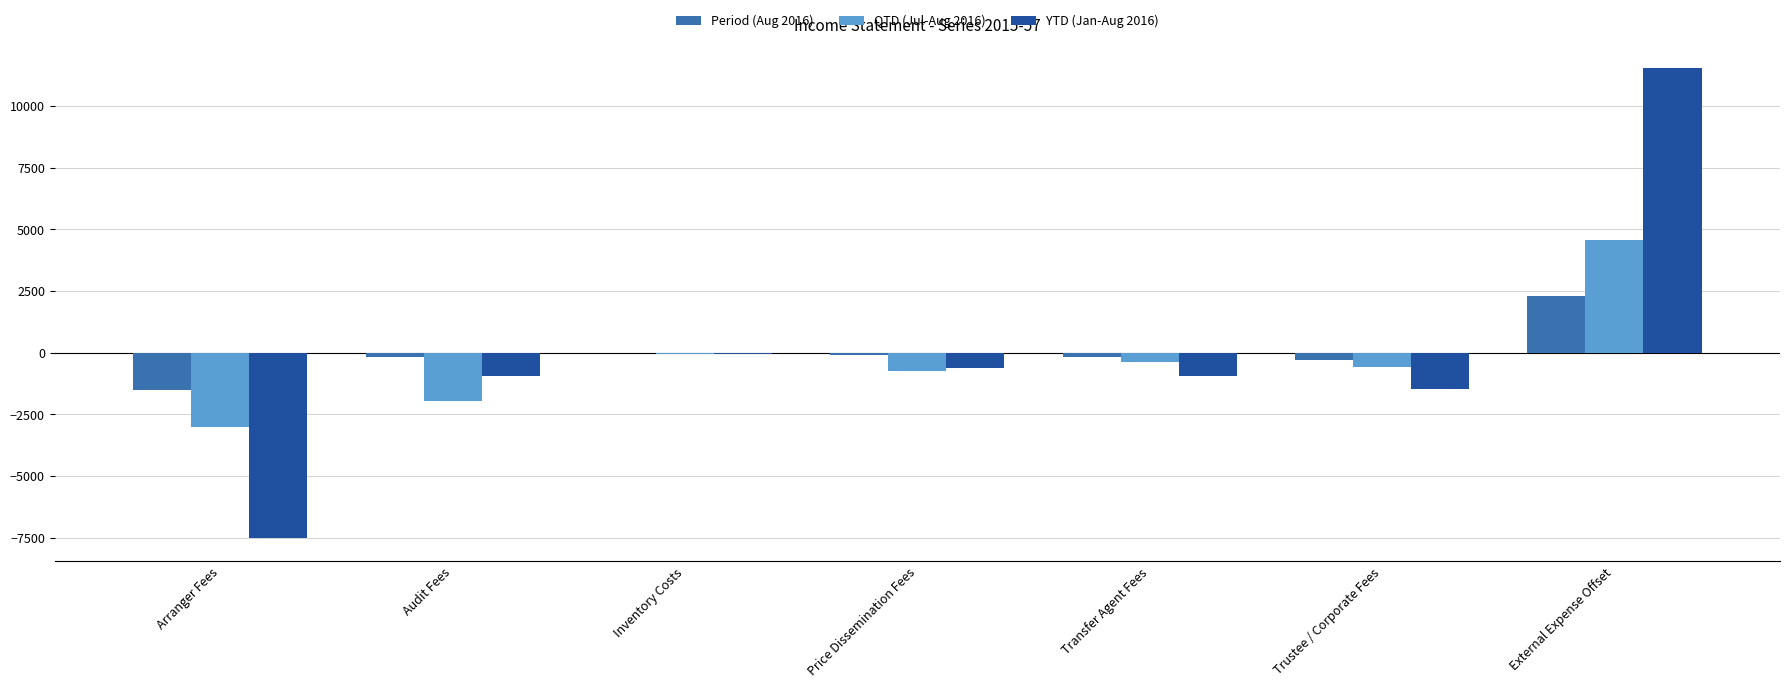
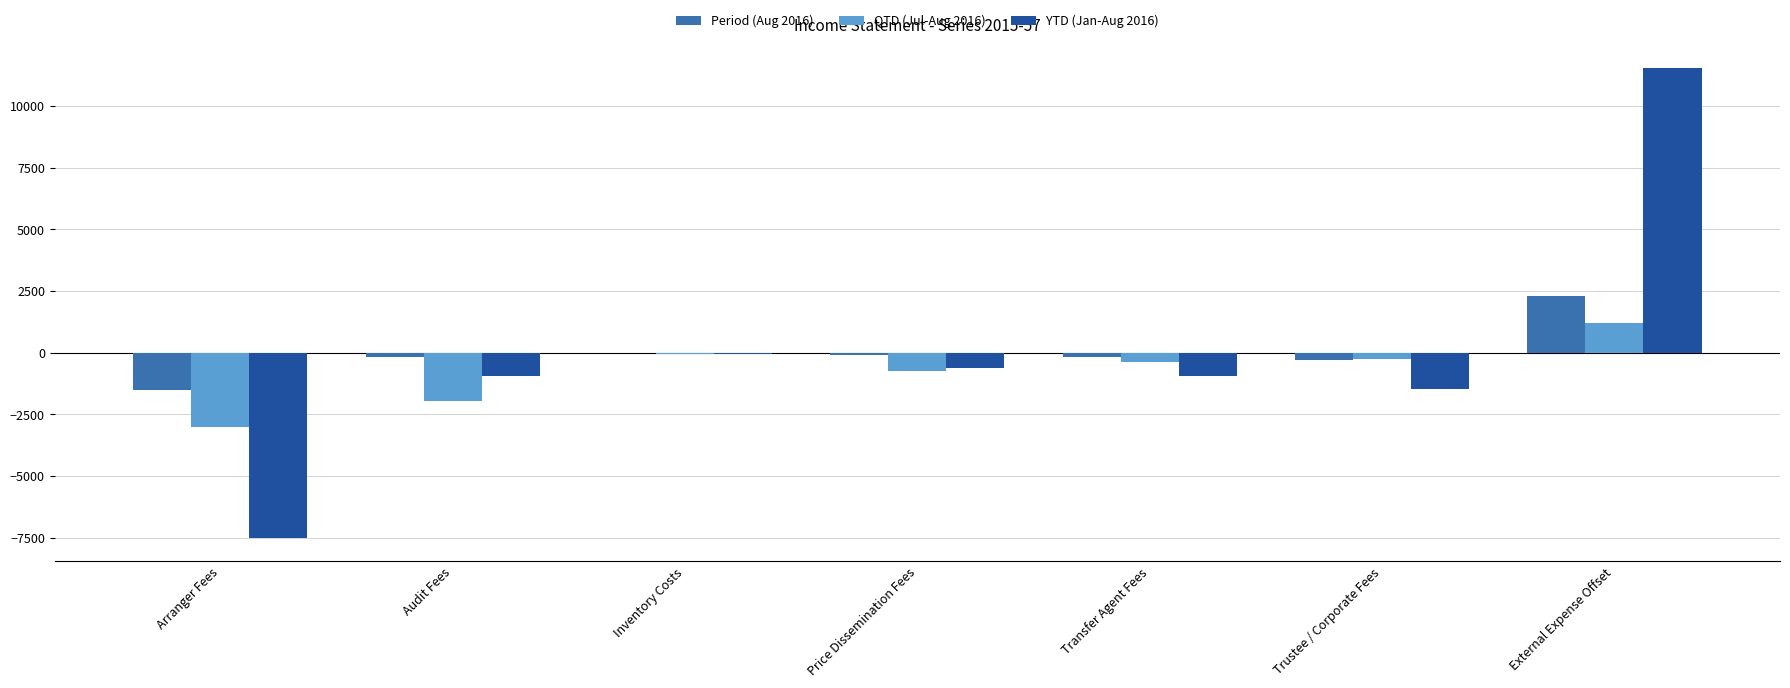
QTD (Jul-Aug 2016), Trustee / Corporate Fees: -600 -> -300
QTD (Jul-Aug 2016), External Expense Offset: 4600 -> 1200
